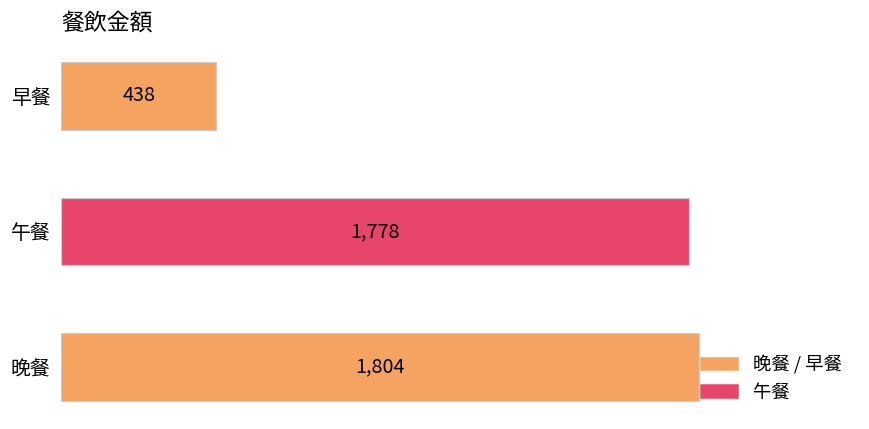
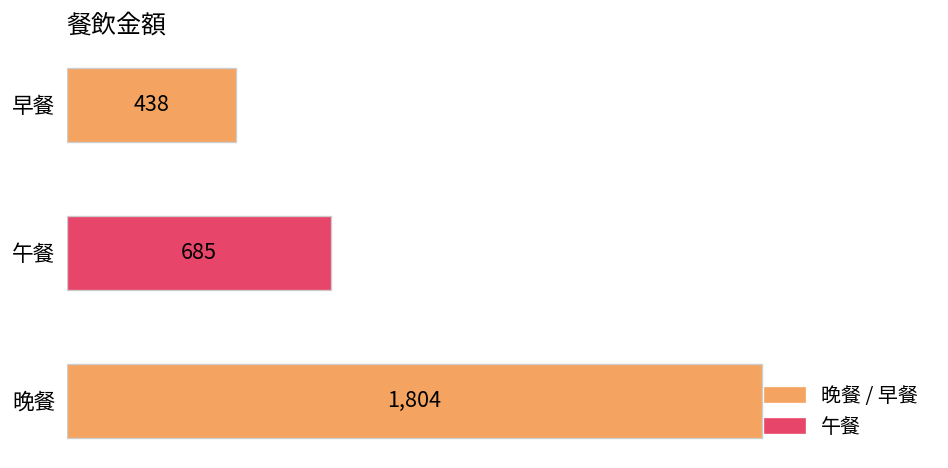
午餐: 1,778 -> 685
